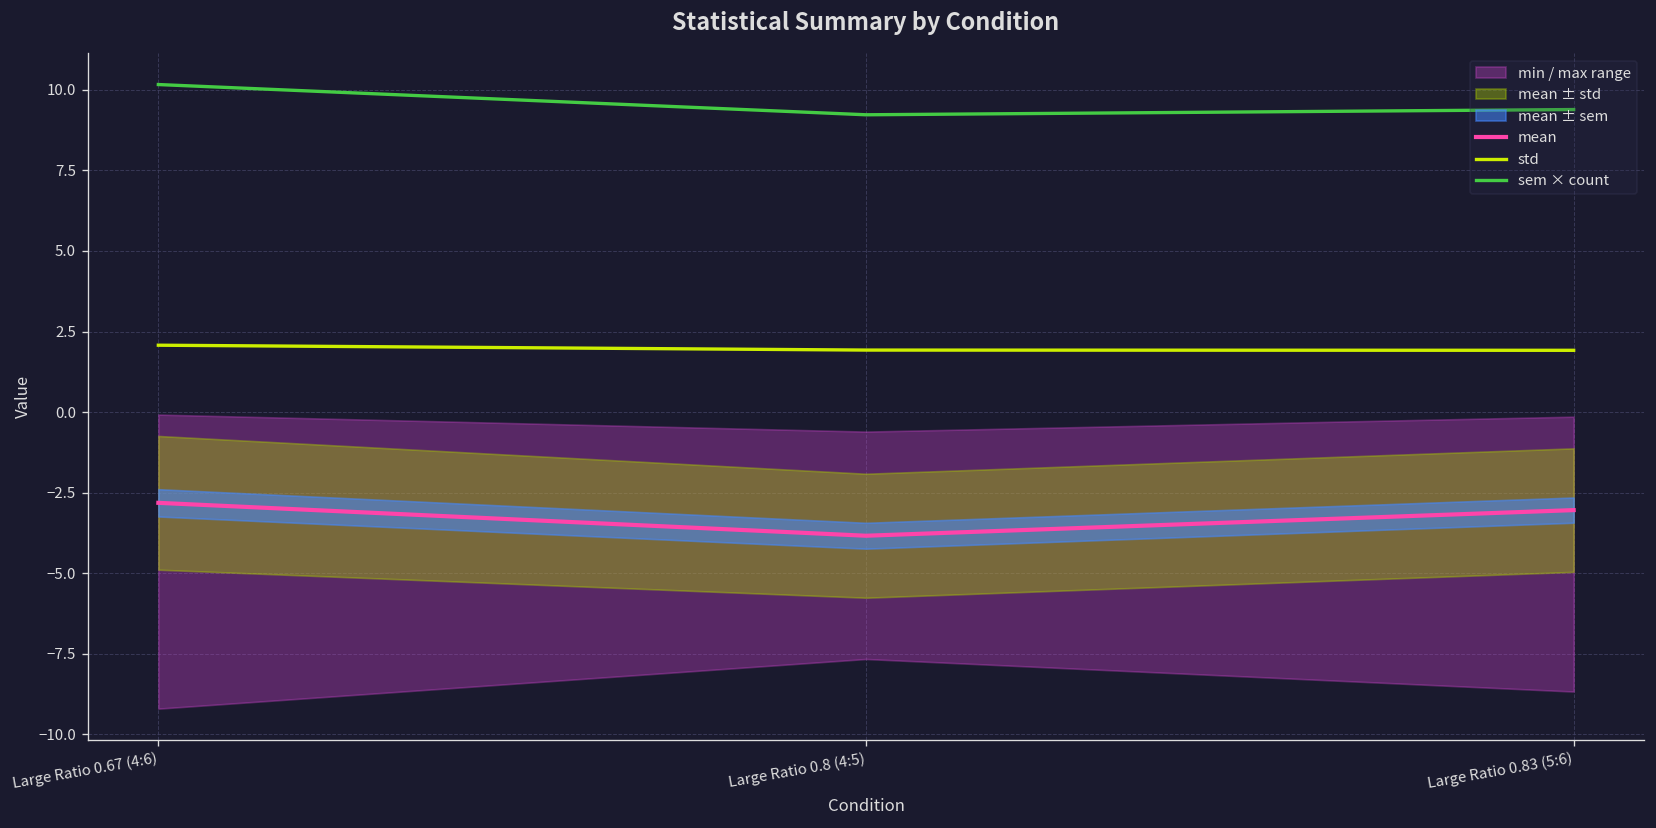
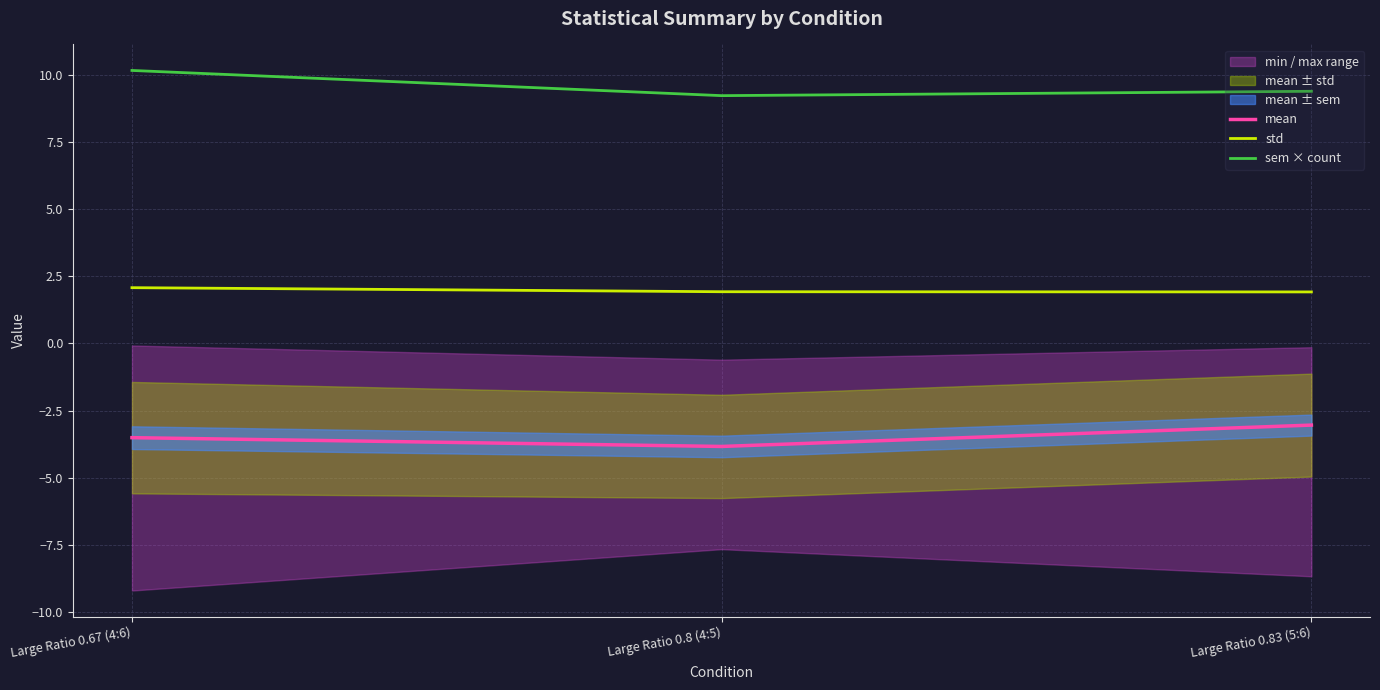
mean, Large Ratio 0.67 (4:6): -2.8 -> -3.5
